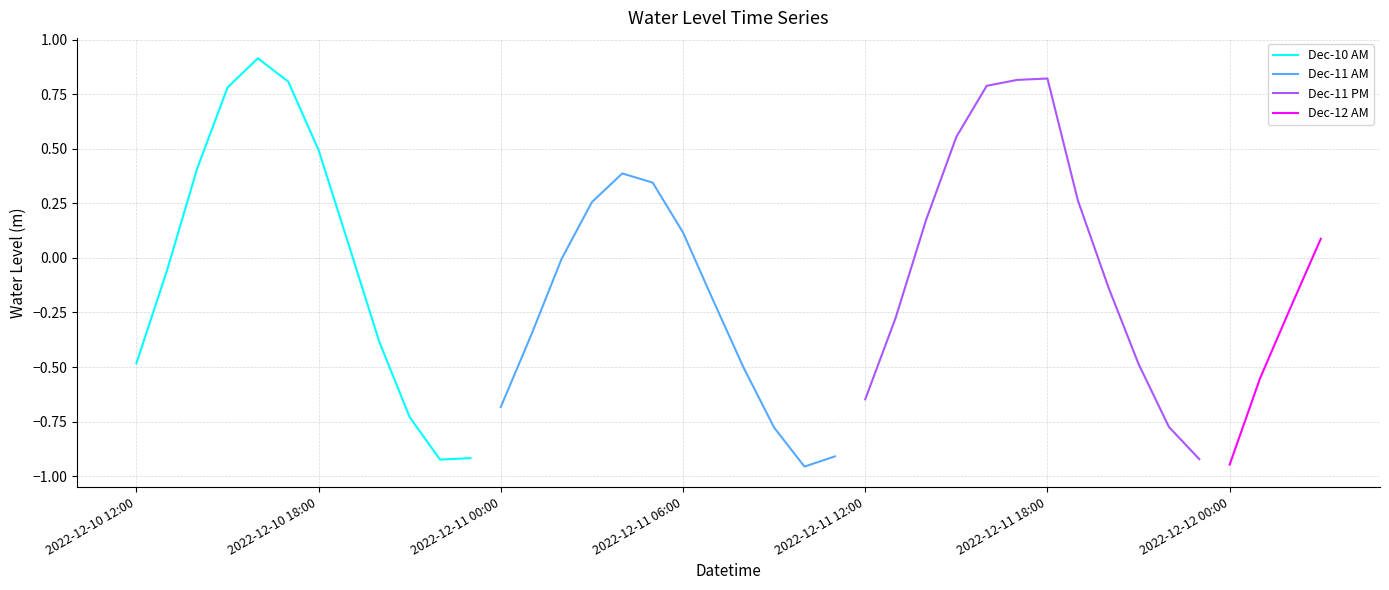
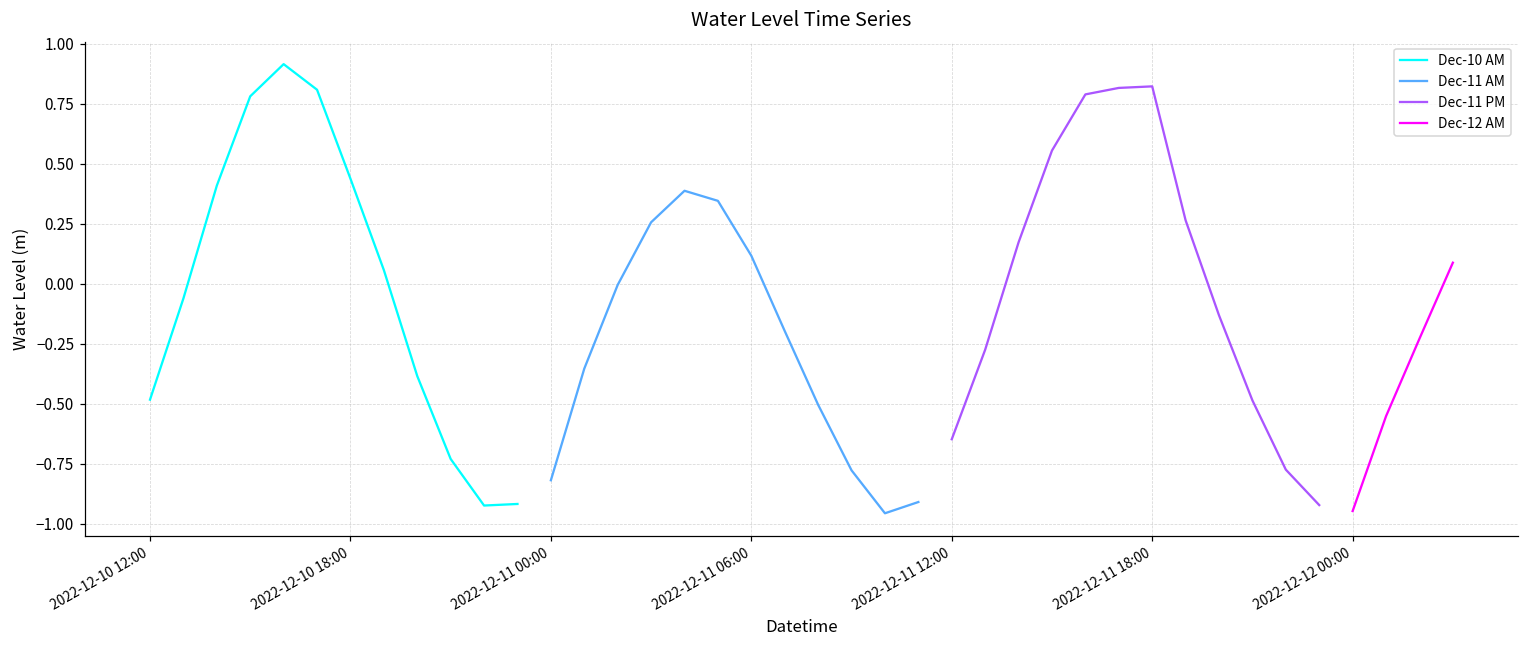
Dec-10 AM, 2022-12-10 18:00: 0.49 -> 0.44
Dec-11 AM, 2022-12-11 00:00: -0.68 -> -0.82
